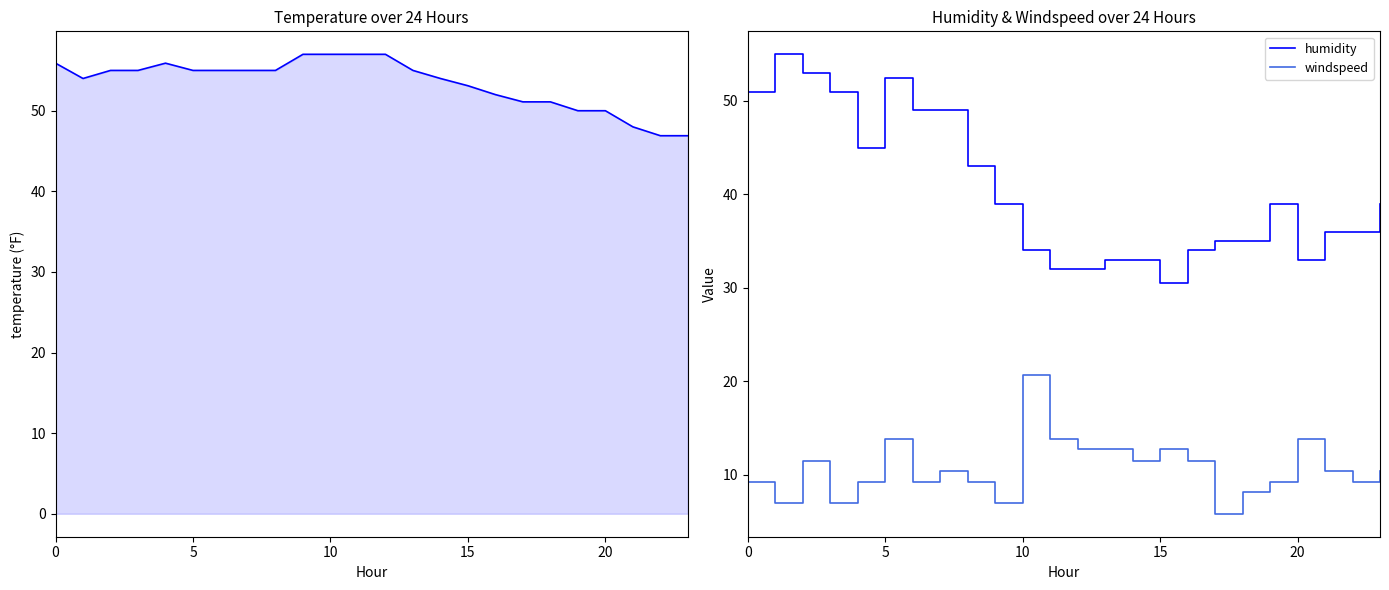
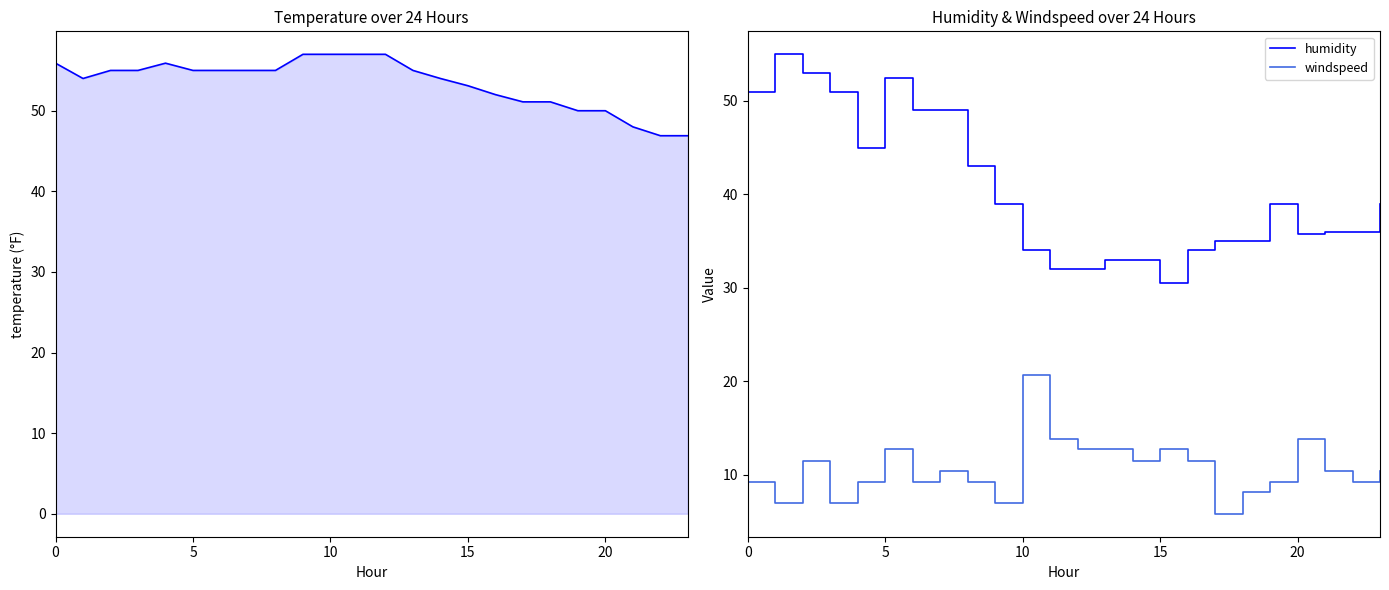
Humidity & Windspeed over 24 Hours, windspeed, 5: 14 -> 13
Humidity & Windspeed over 24 Hours, humidity, 20: 33 -> 36
